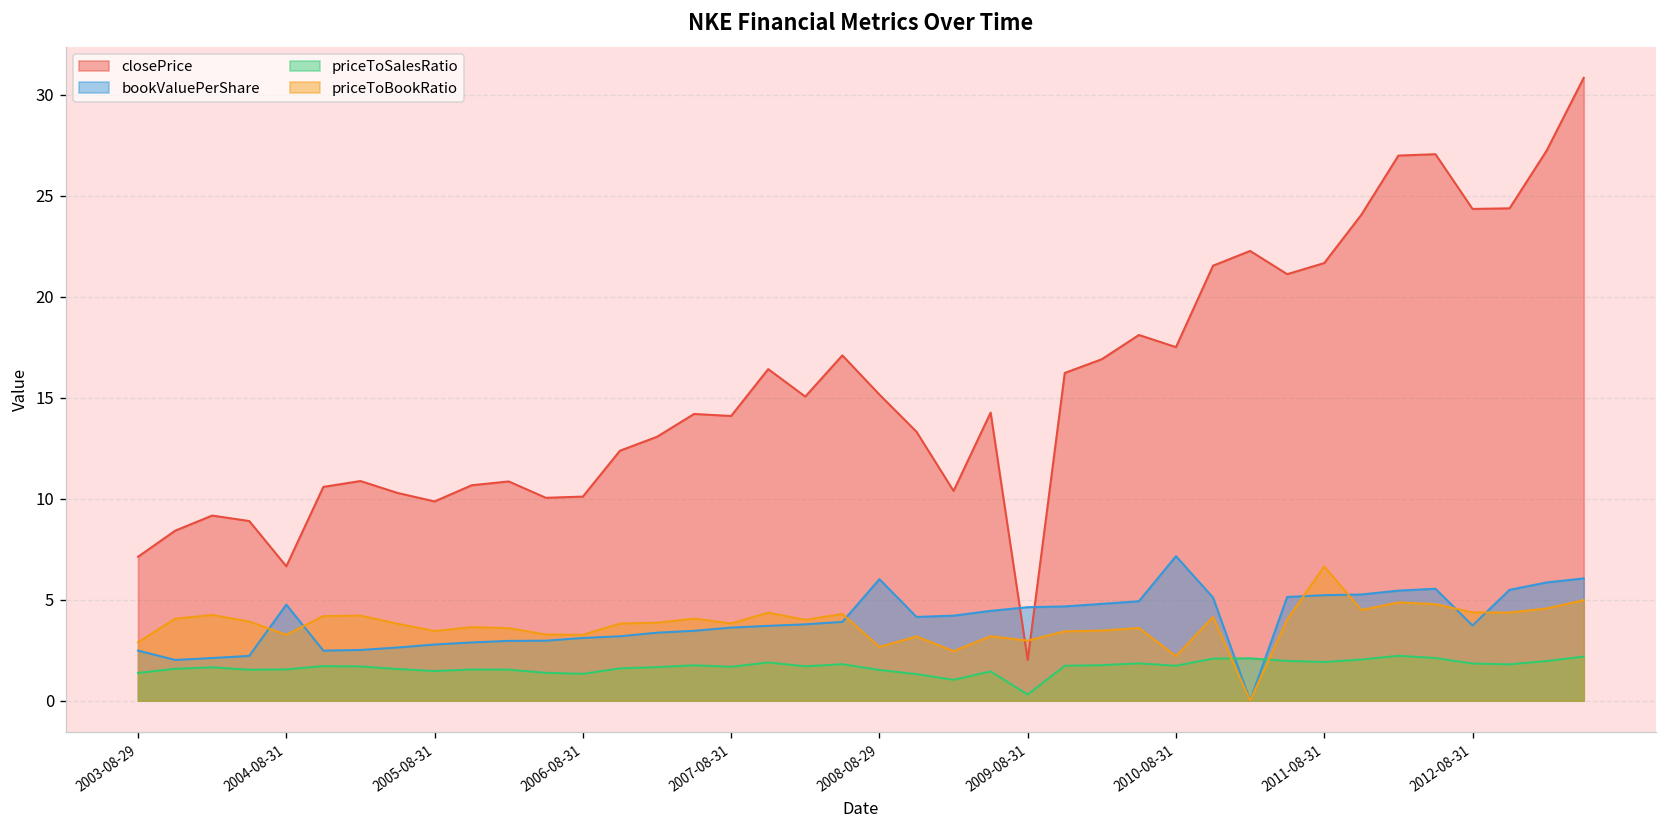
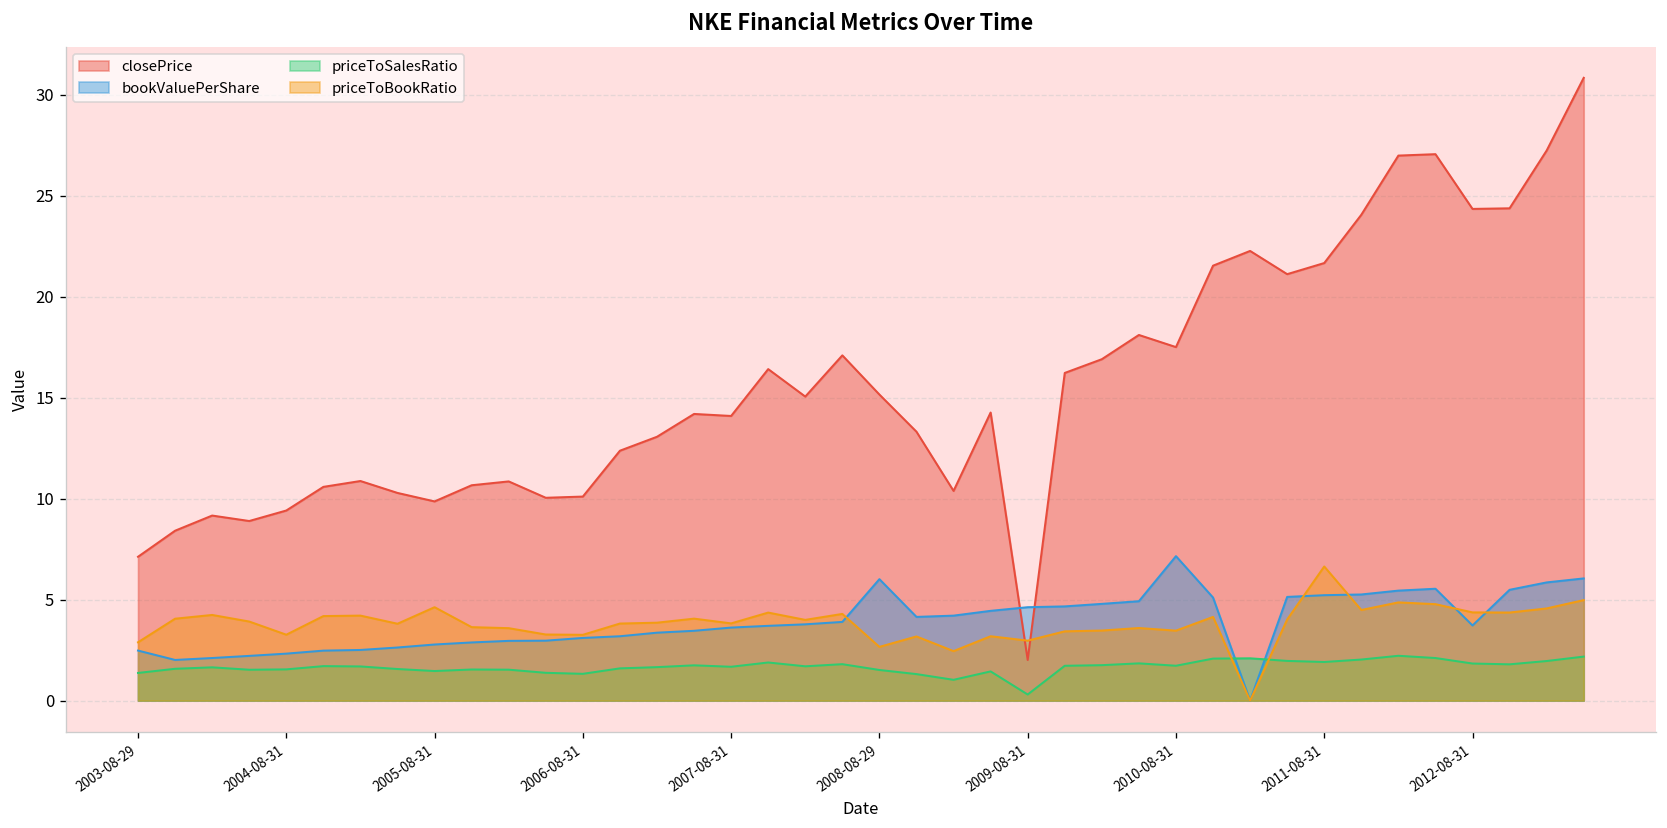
closePrice, 2004-08-31: 6.7 -> 9.4
bookValuePerShare, 2004-08-31: 4.8 -> 2.3
priceToBookRatio, 2005-08-31: 3.4 -> 4.6
priceToBookRatio, 2010-08-31: 2.2 -> 3.5
